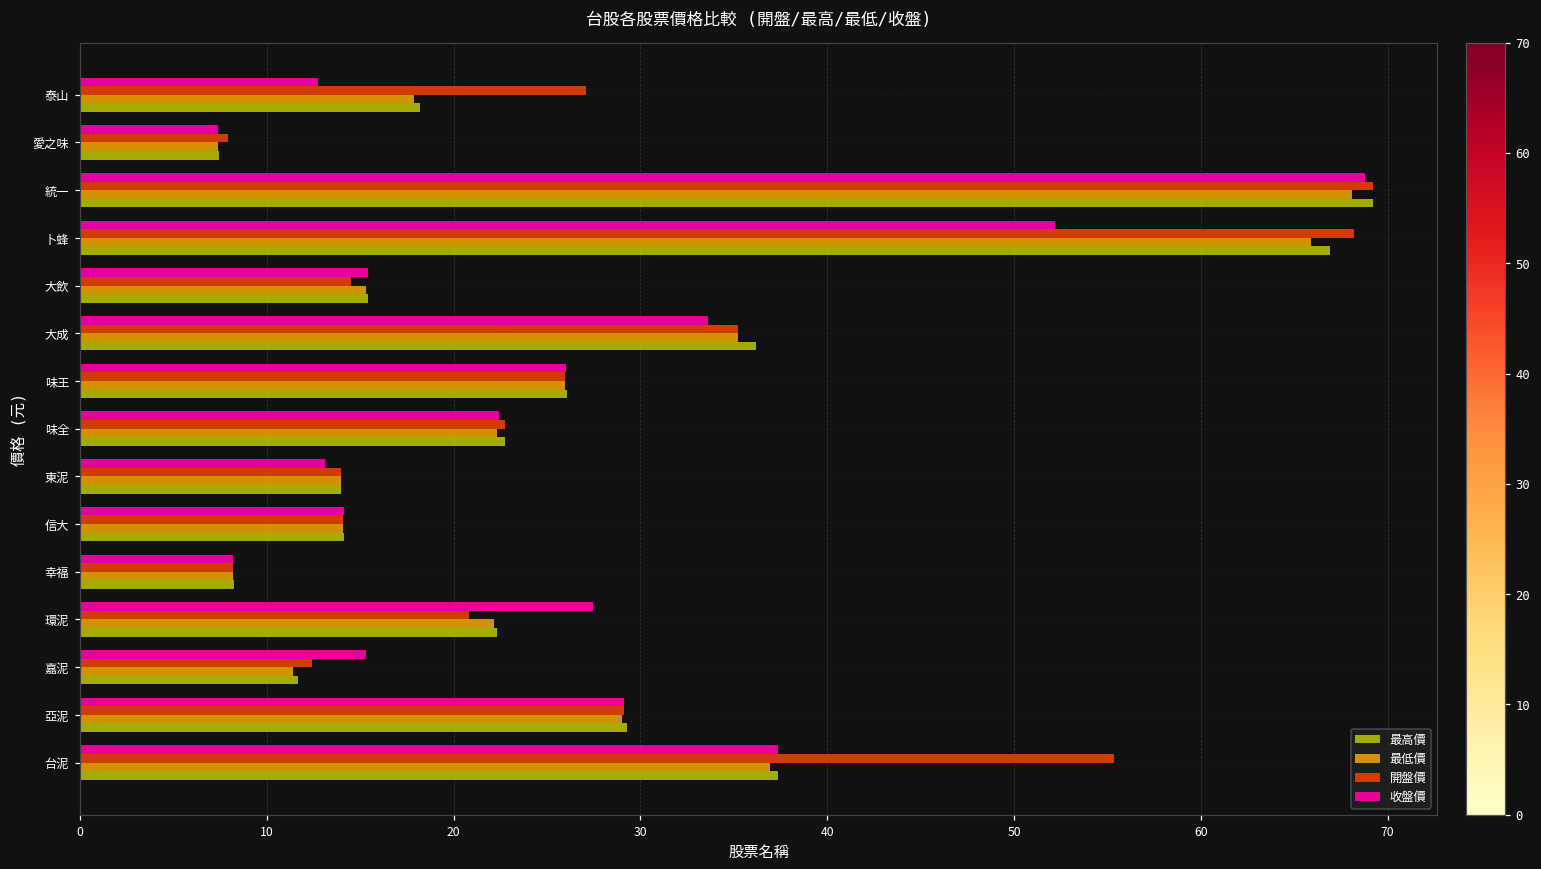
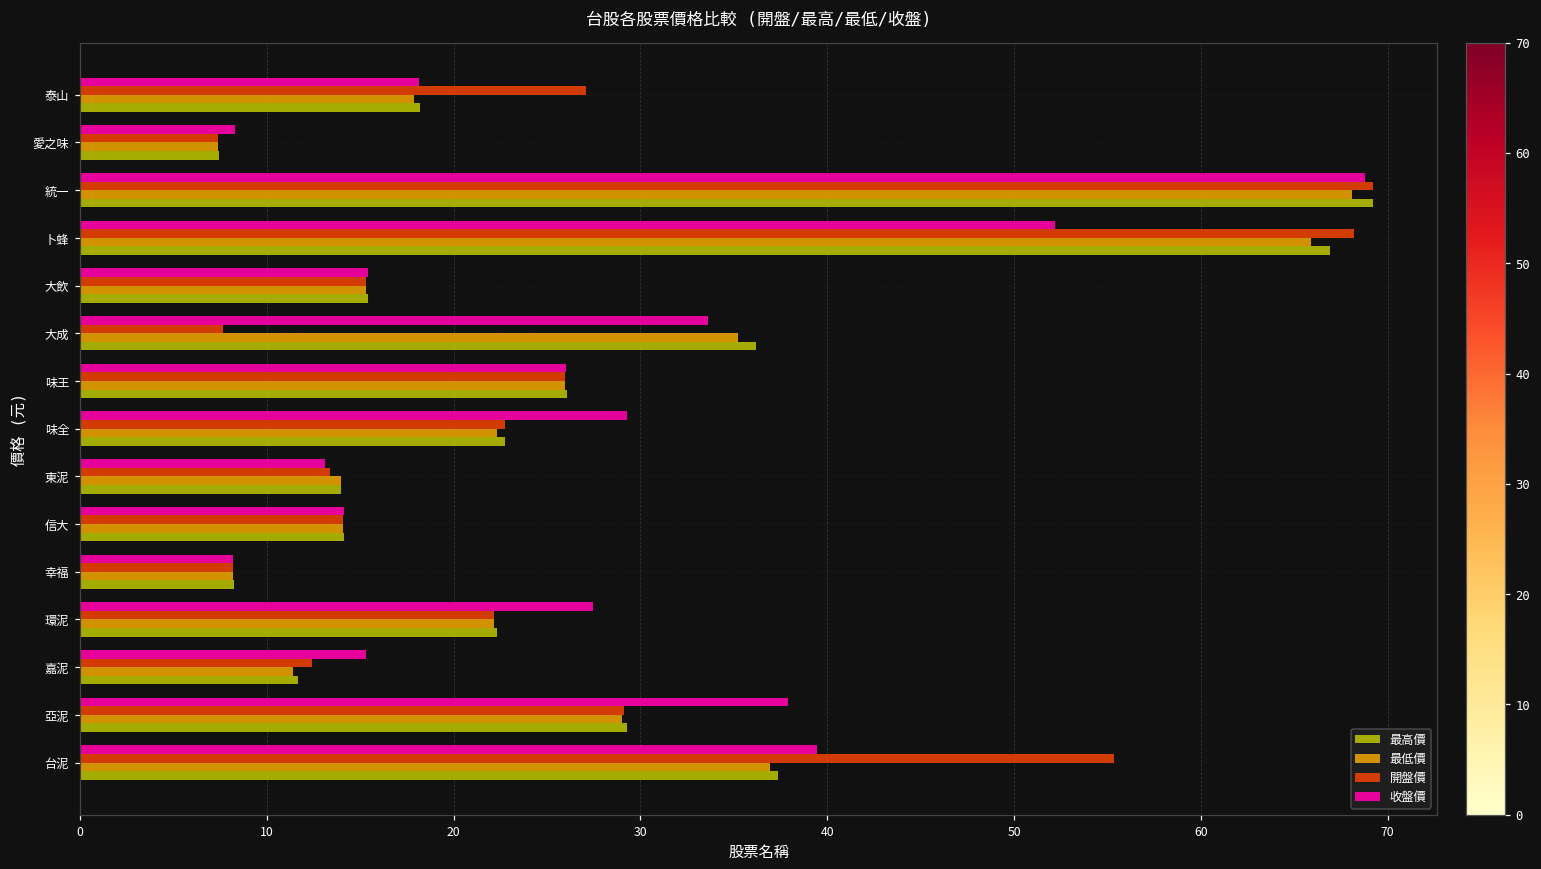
收盤價, 泰山: 12.7 -> 18.2
收盤價, 愛之味: 7.4 -> 8.3
開盤價, 愛之味: 7.9 -> 7.4
開盤價, 大飲: 14.5 -> 15.3
開盤價, 大成: 35.3 -> 7.7
收盤價, 味全: 22.5 -> 29.3
開盤價, 東泥: 14.0 -> 13.4
開盤價, 環泥: 20.8 -> 22.2
收盤價, 亞泥: 29.1 -> 37.9
收盤價, 台泥: 37.4 -> 39.5
